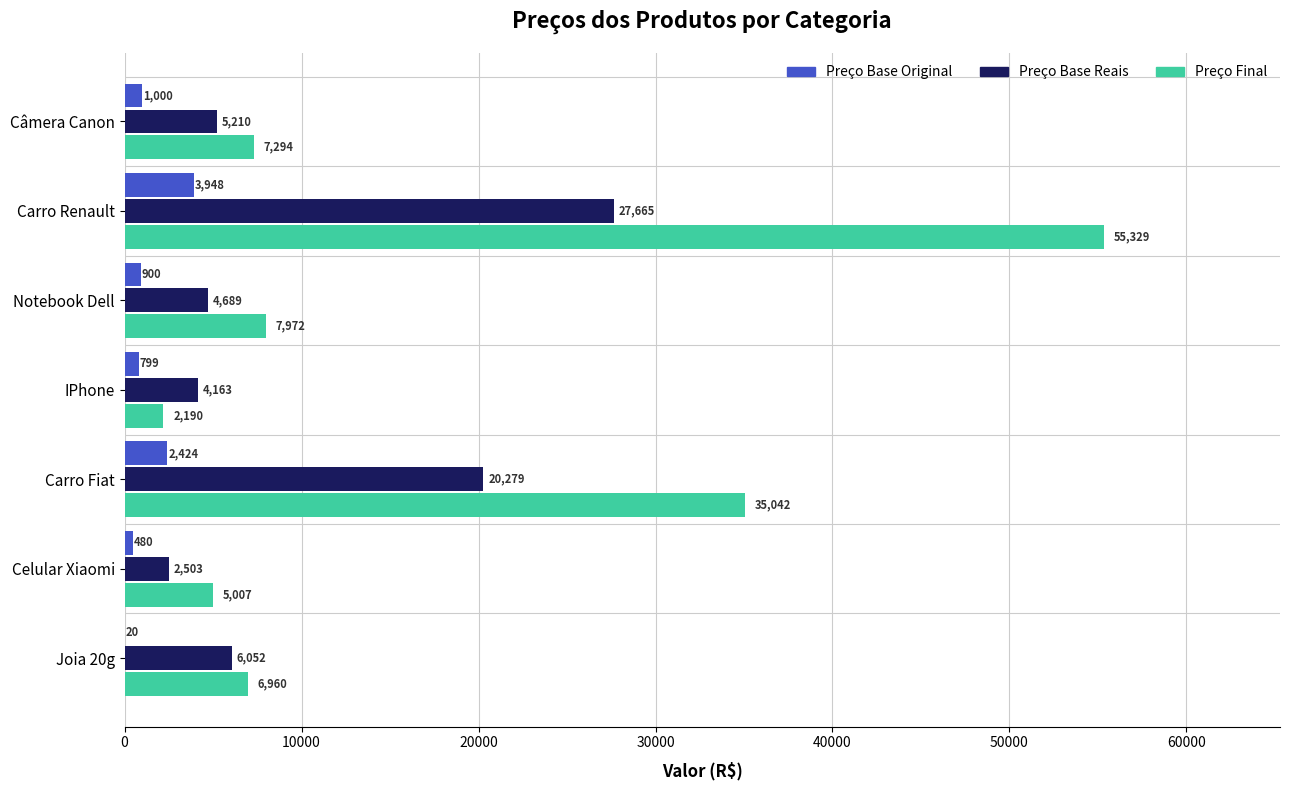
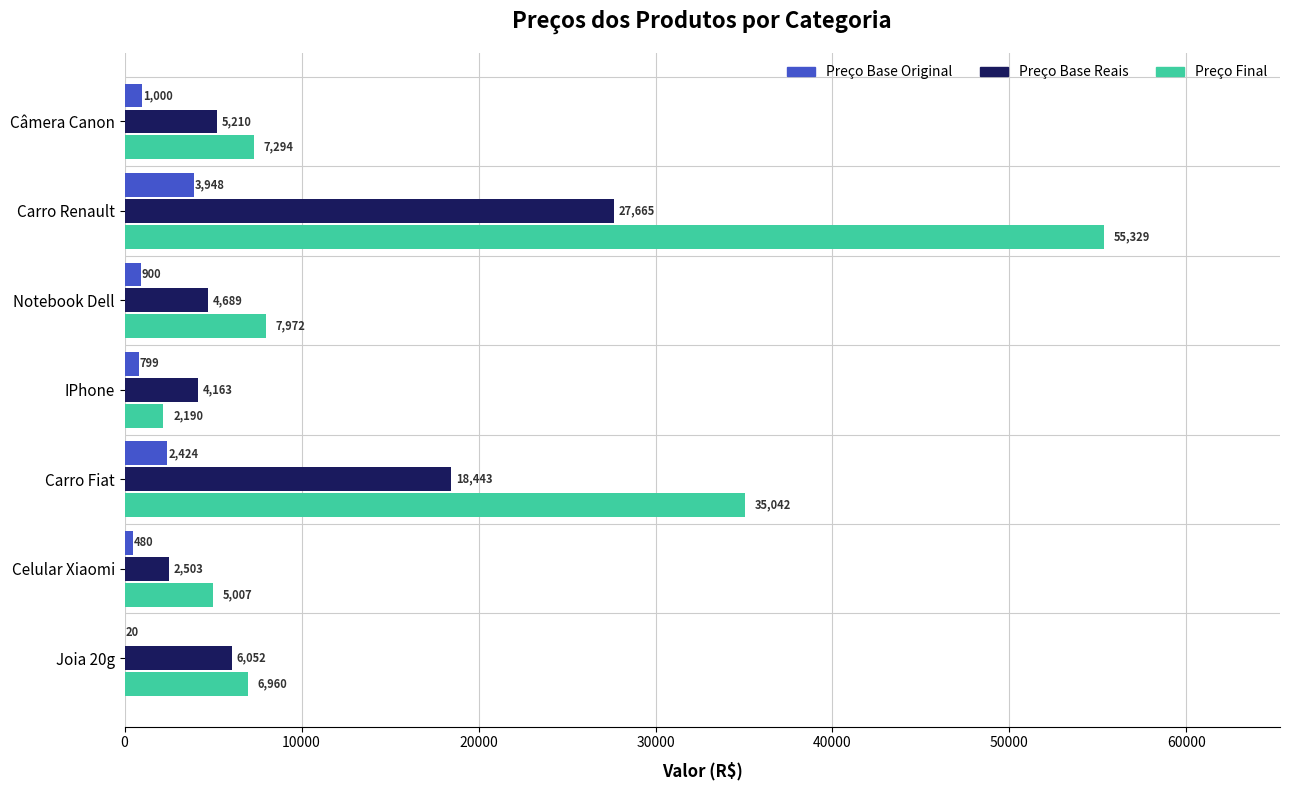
Preço Base Reais, Carro Fiat: 20,279 -> 18,443
